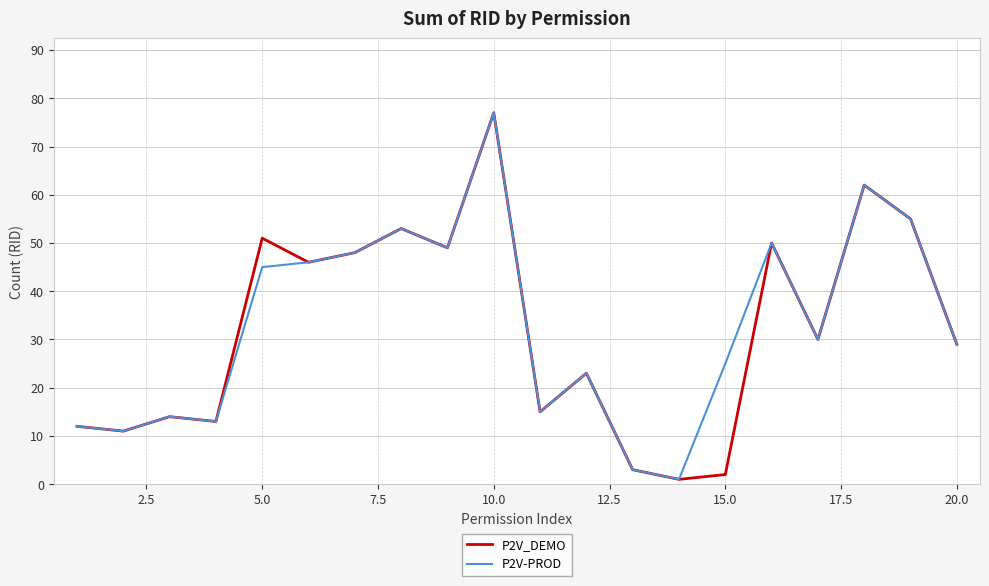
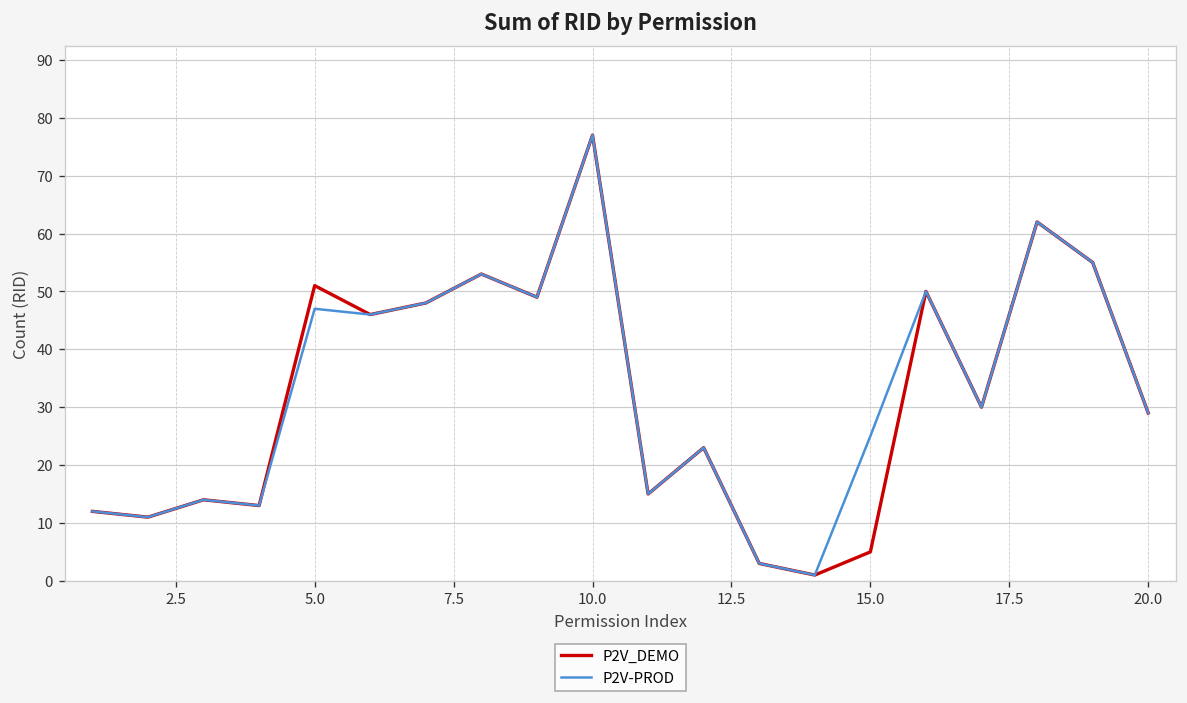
P2V-PROD, 5.0: 45 -> 47
P2V_DEMO, 15.0: 2 -> 5
